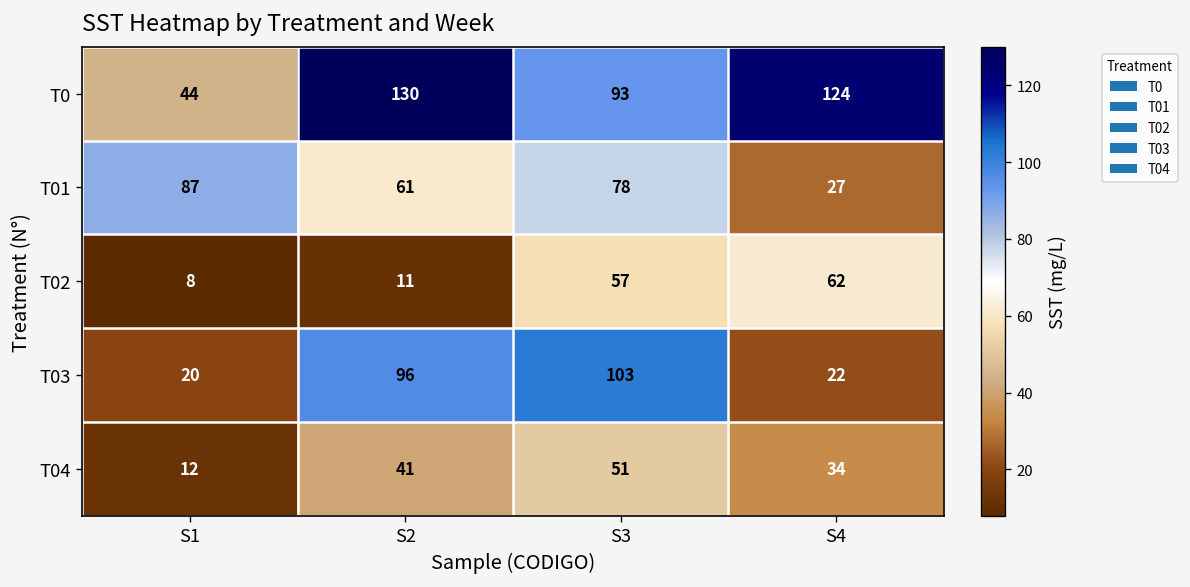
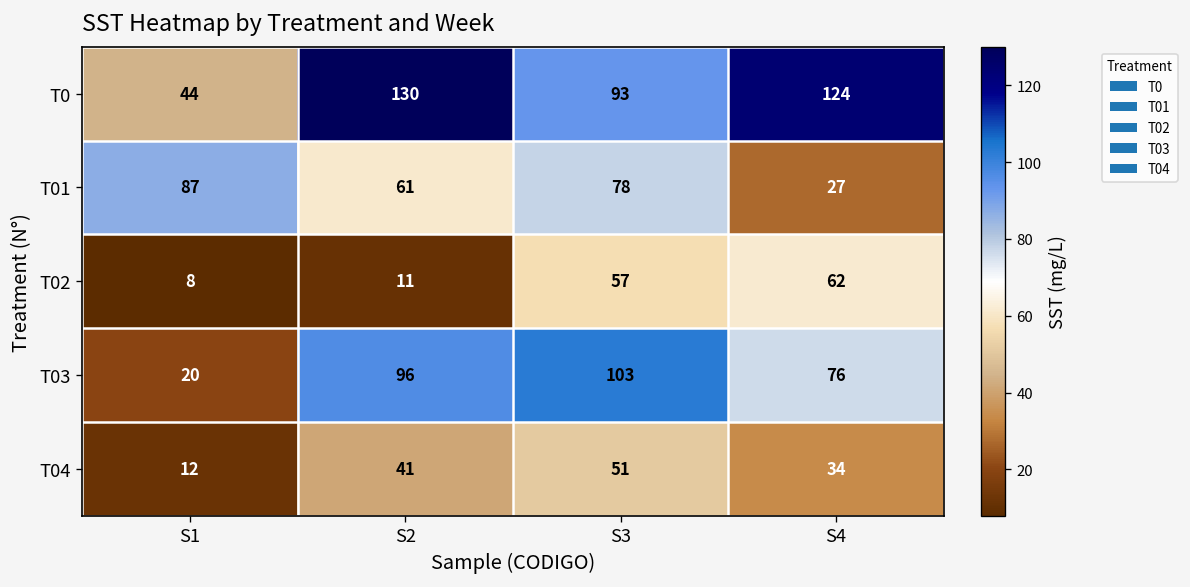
T03, S4: 22 -> 76
